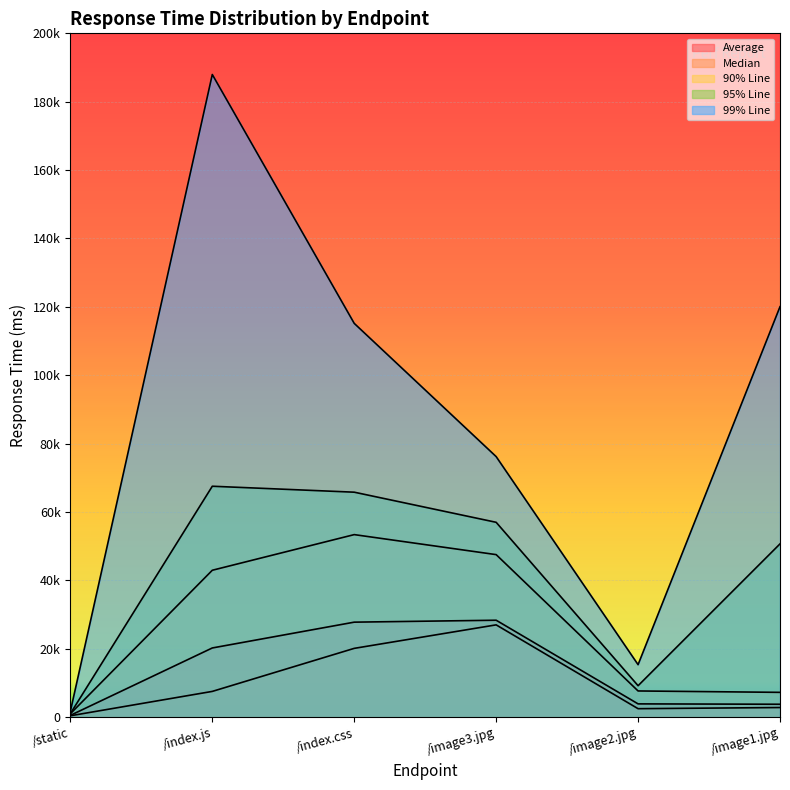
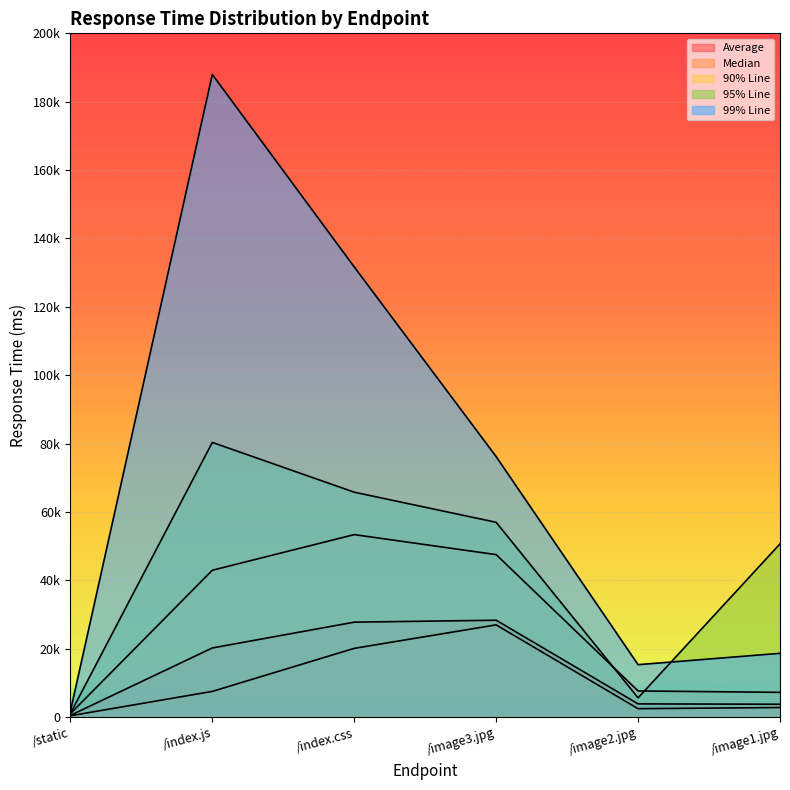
95% Line, /index.js: 68000 -> 80000
99% Line, /index.css: 115000 -> 132000
95% Line, /image2.jpg: 9000 -> 6000
99% Line, /image1.jpg: 120000 -> 19000
